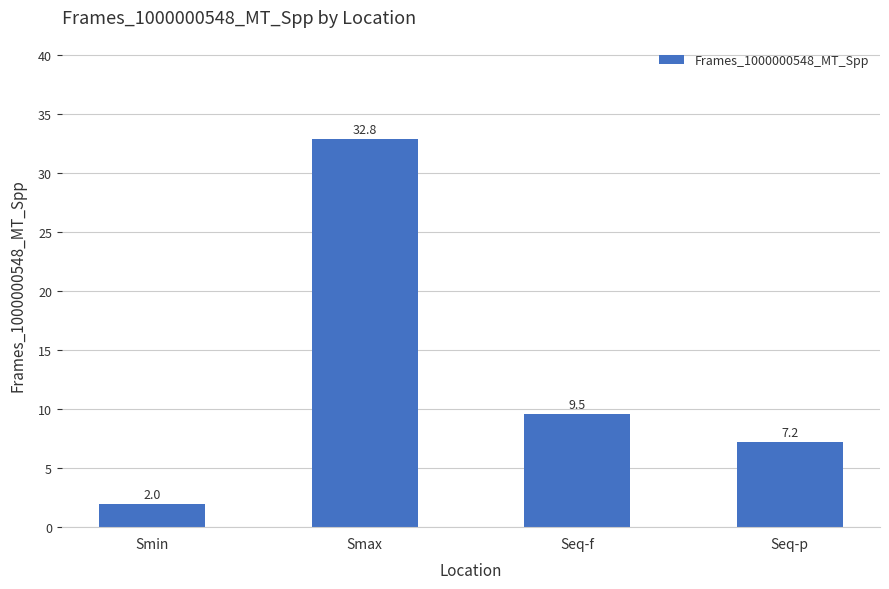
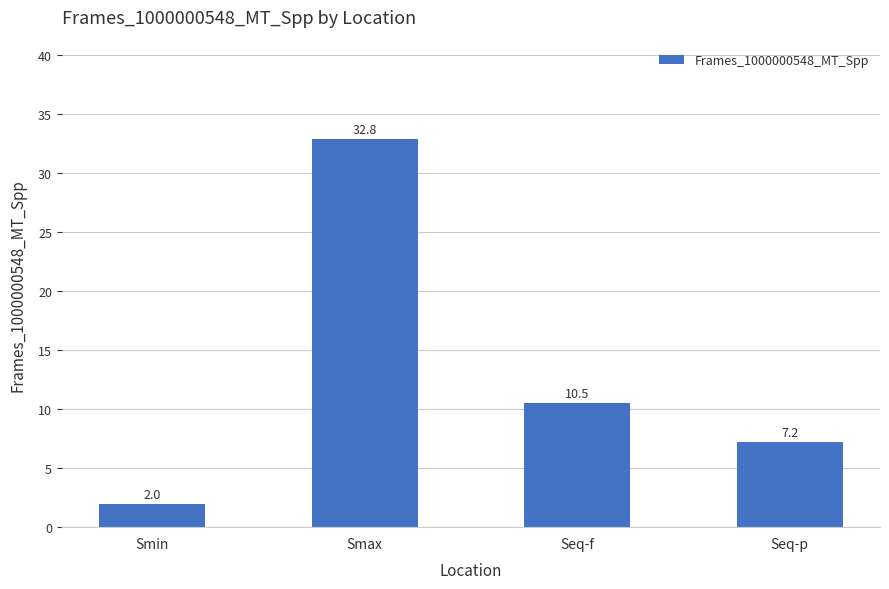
Seq-f: 9.5 -> 10.5
